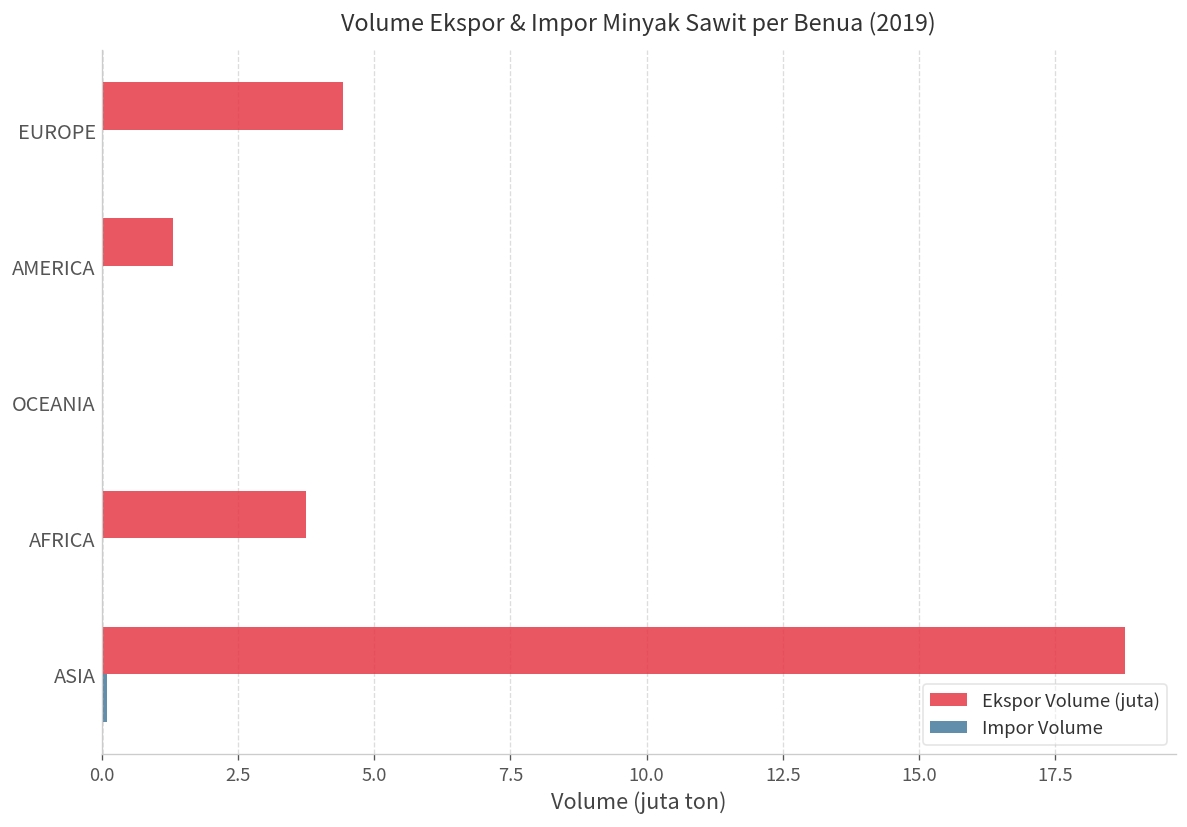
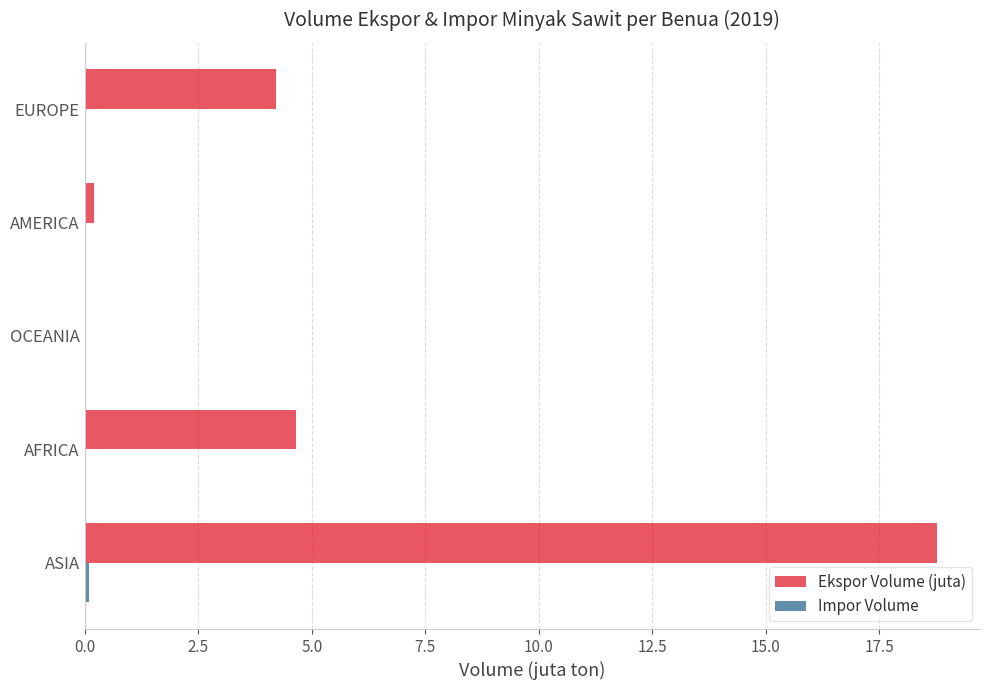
Ekspor Volume (juta), EUROPE: 4.4 -> 4.2
Ekspor Volume (juta), AMERICA: 1.3 -> 0.2
Ekspor Volume (juta), AFRICA: 3.7 -> 4.7
